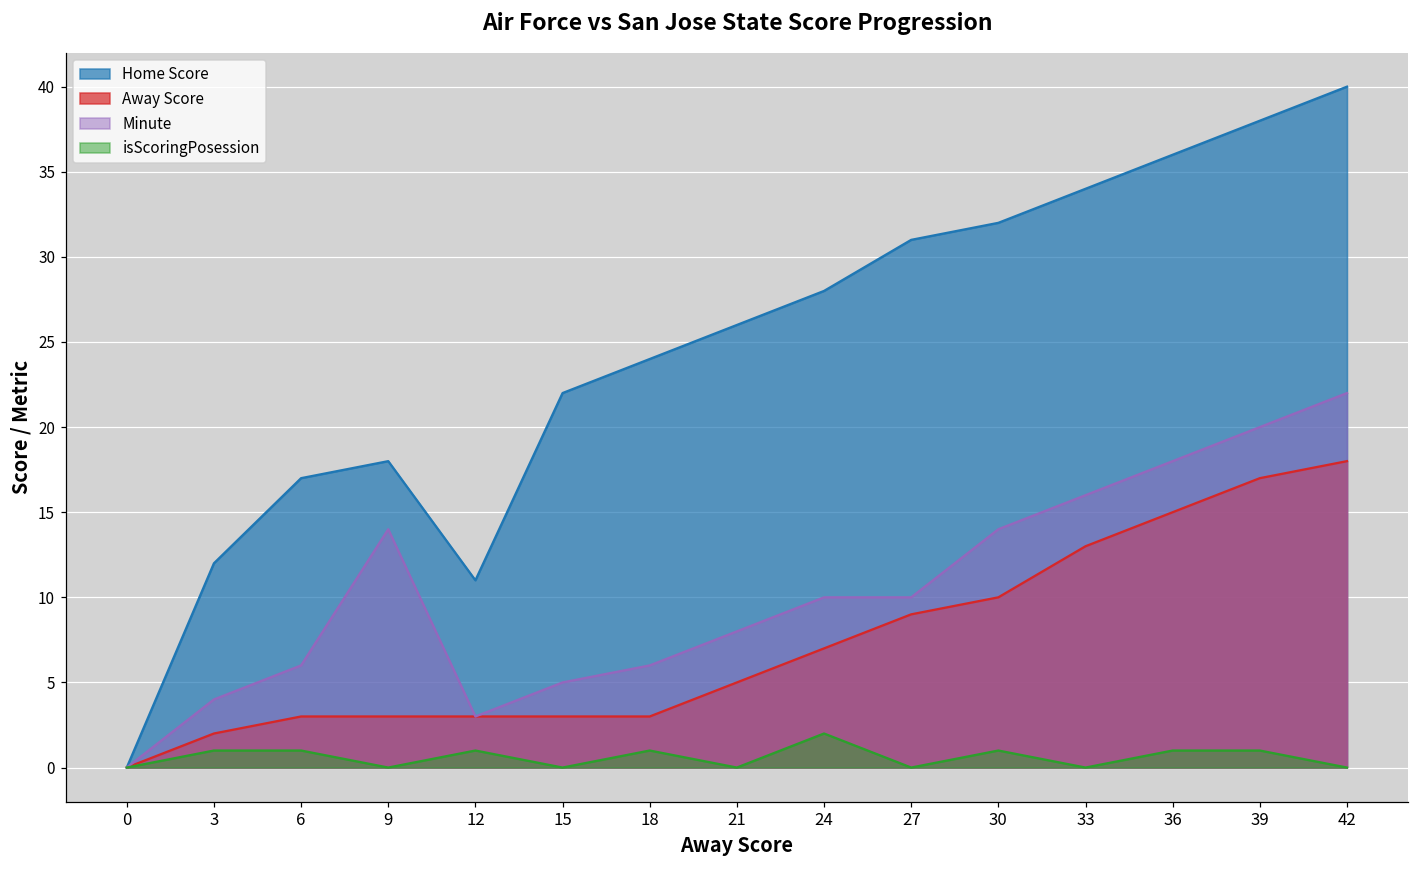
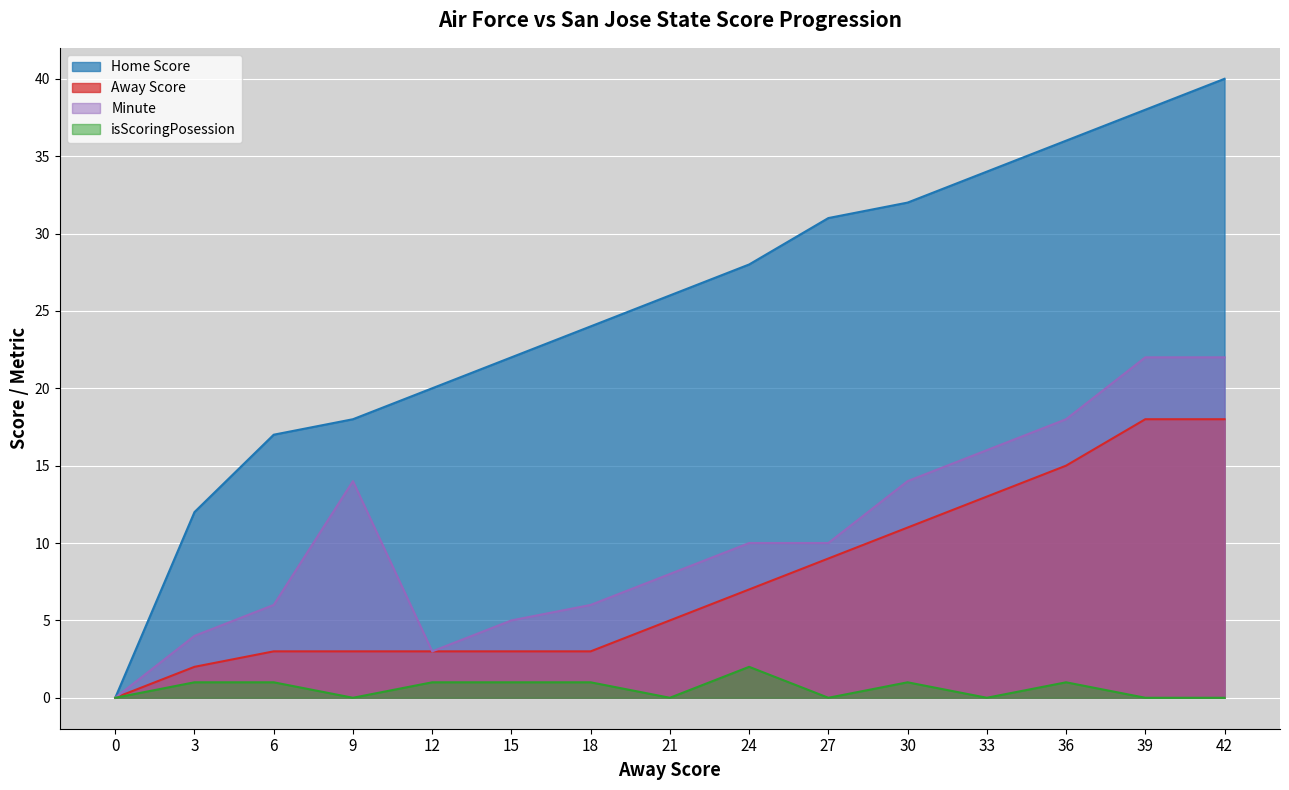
Home Score, 12: 11 -> 20
isScoringPosession, 15: 0 -> 1
Away Score, 30: 10 -> 11
Away Score, 39: 17 -> 18
Minute, 39: 20 -> 22
isScoringPosession, 39: 1 -> 0
